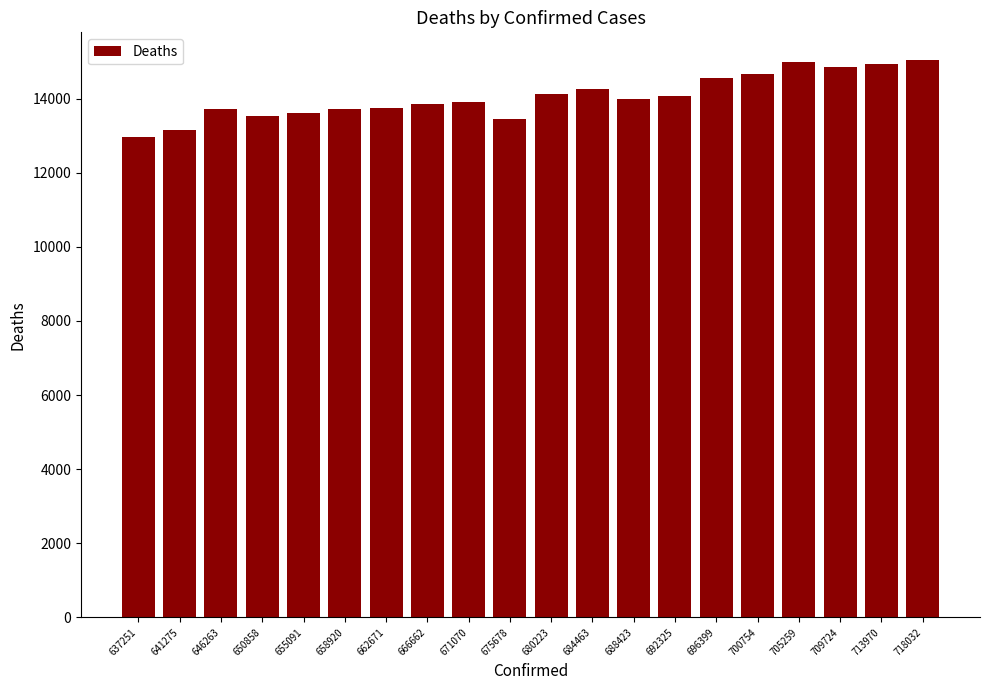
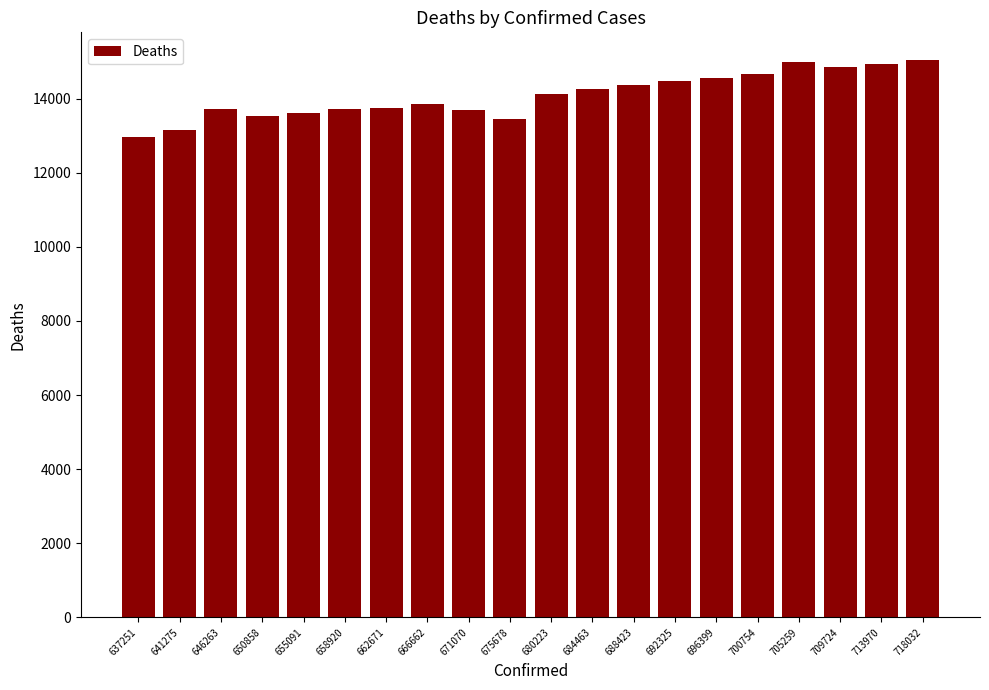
671070: 13900 -> 13700
688423: 14000 -> 14400
692325: 14100 -> 14500
